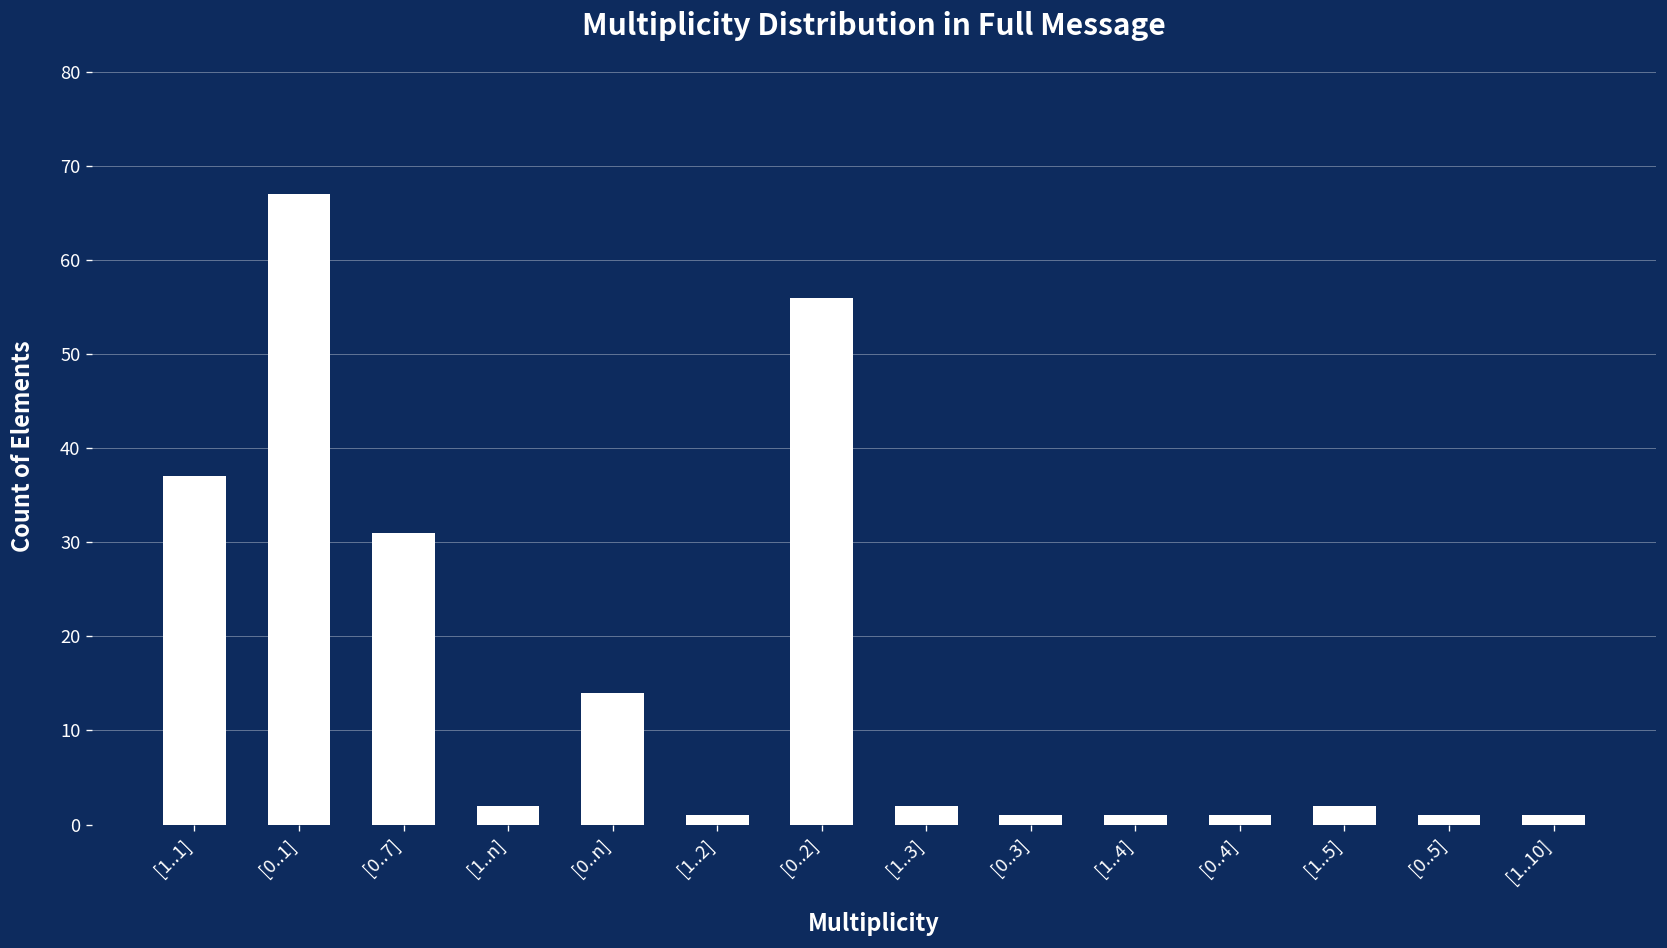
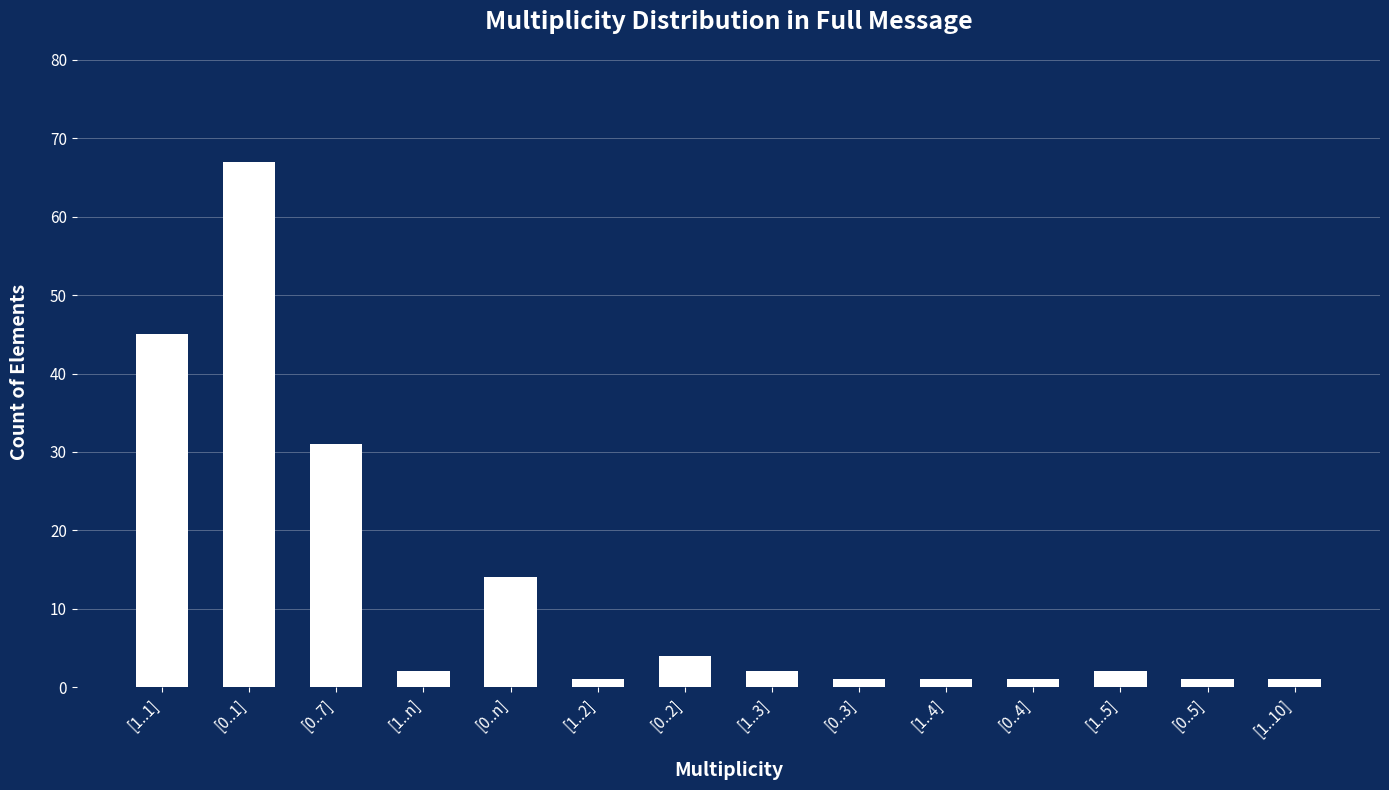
[1..1]: 37 -> 45
[0..2]: 56 -> 4
